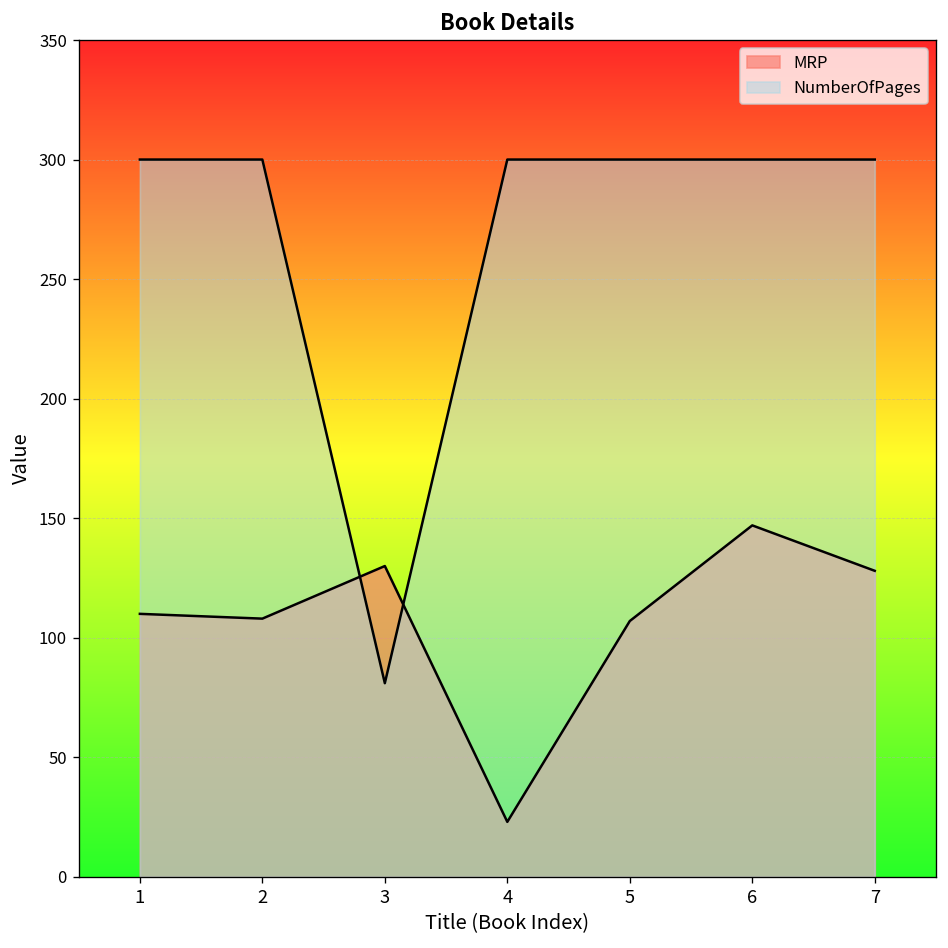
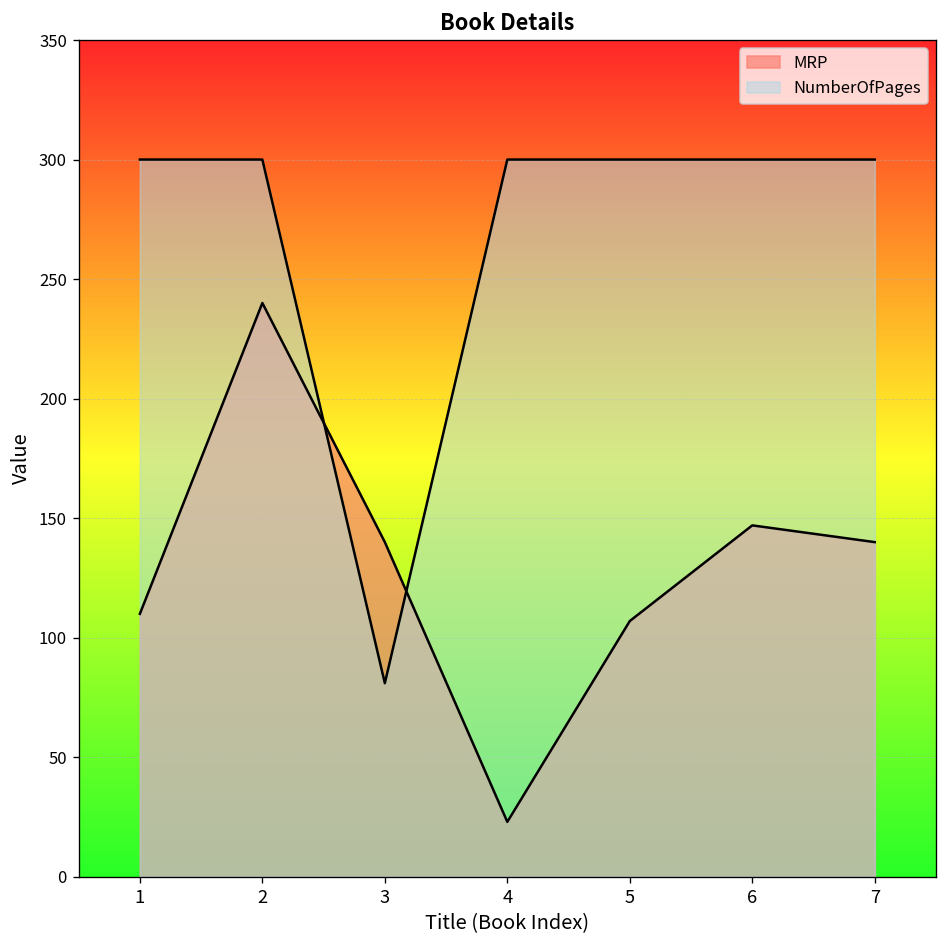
MRP, 2: 108 -> 240
MRP, 3: 130 -> 140
MRP, 7: 128 -> 140
